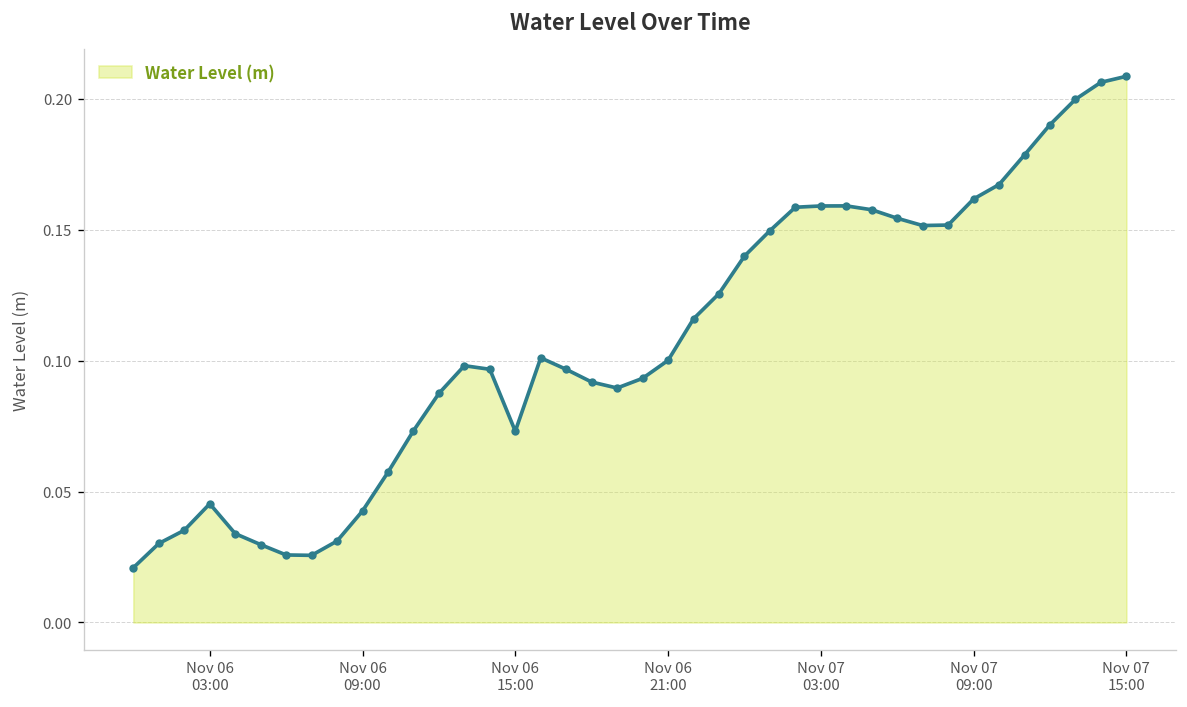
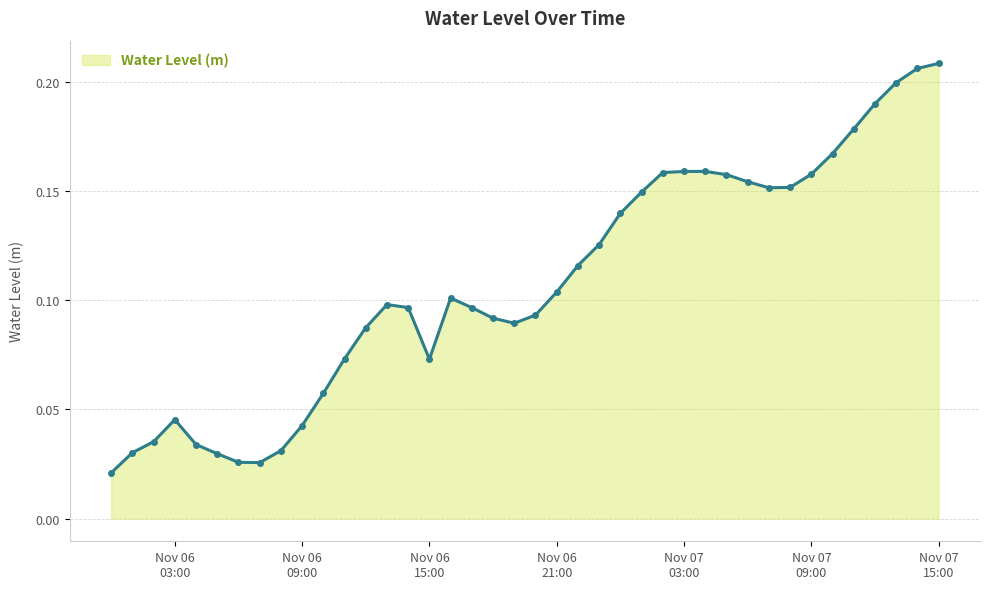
Nov 06 21:00: 0.100 -> 0.104
Nov 07 09:00: 0.162 -> 0.158
